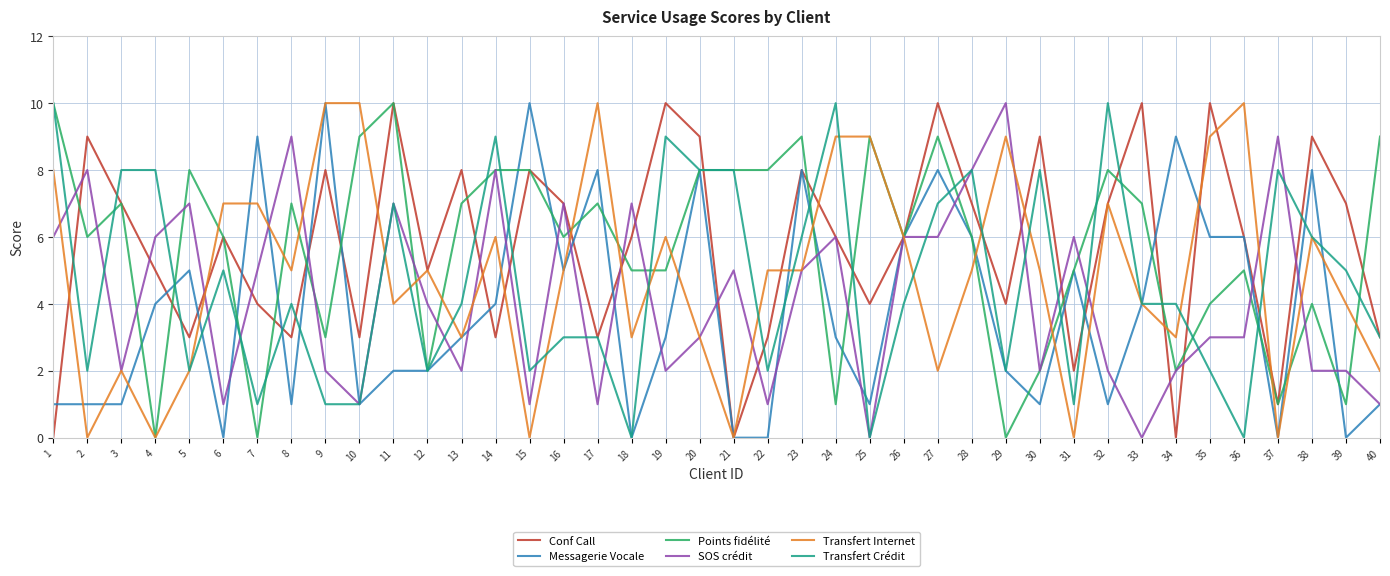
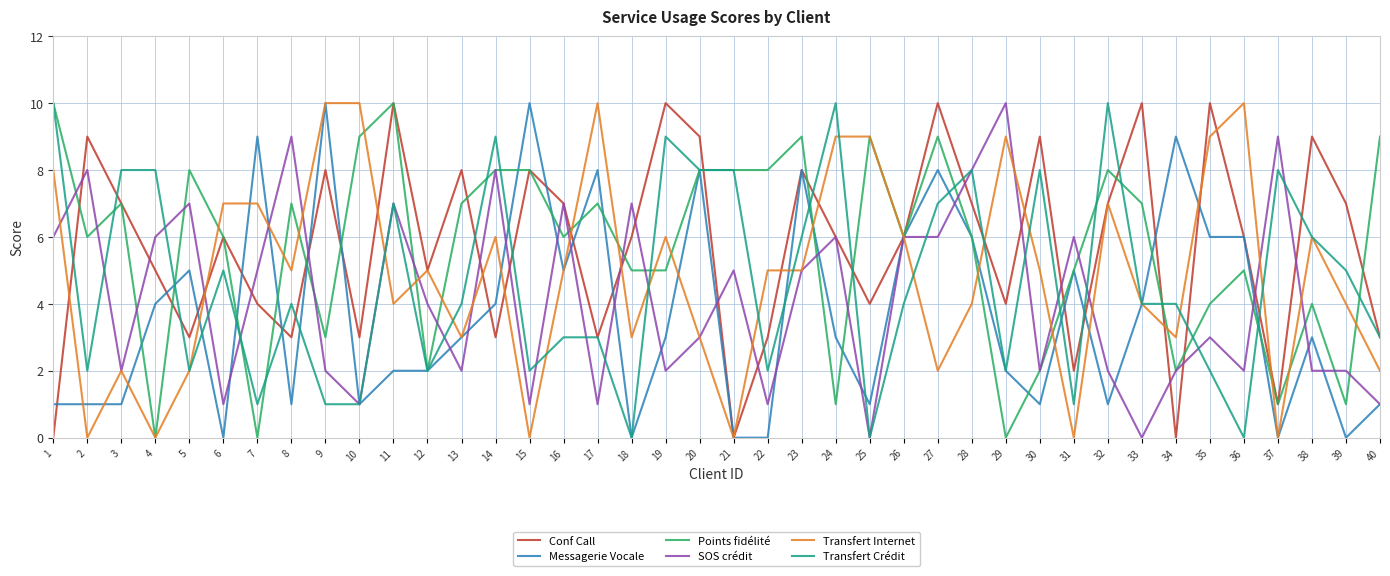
Transfert Internet, 28: 5 -> 4
SOS crédit, 36: 3 -> 2
Messagerie Vocale, 38: 8 -> 3
